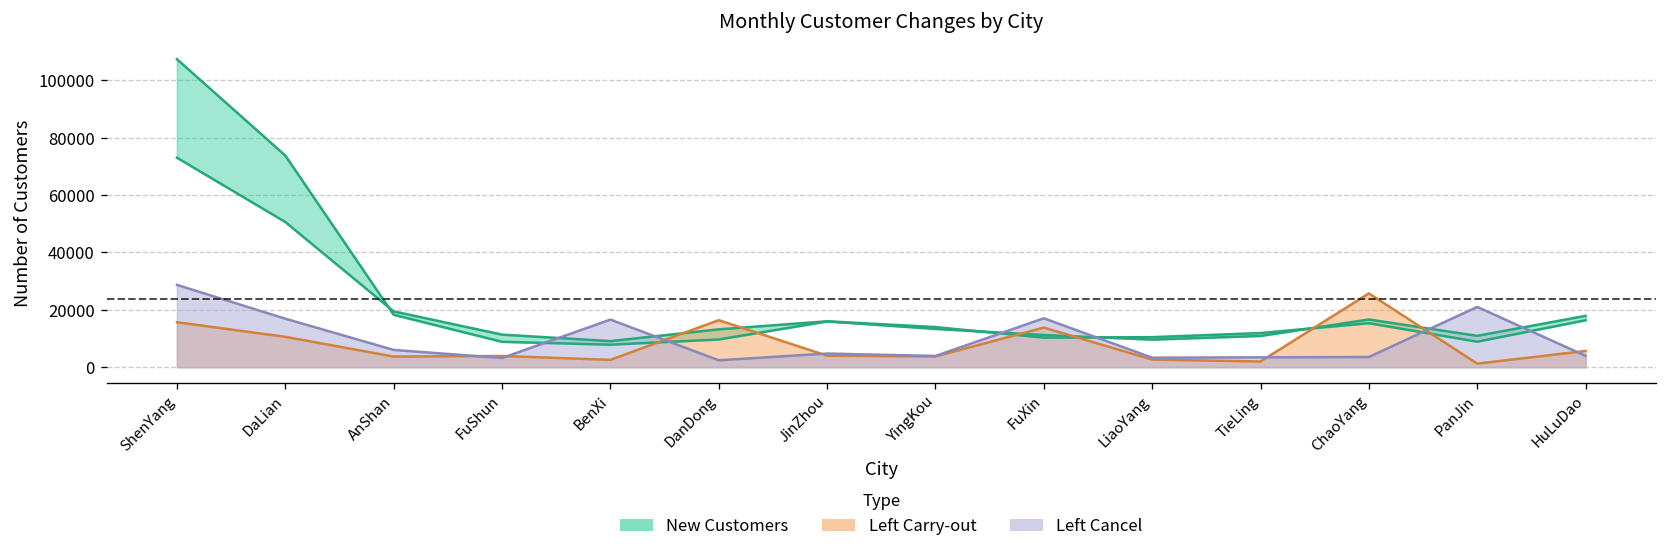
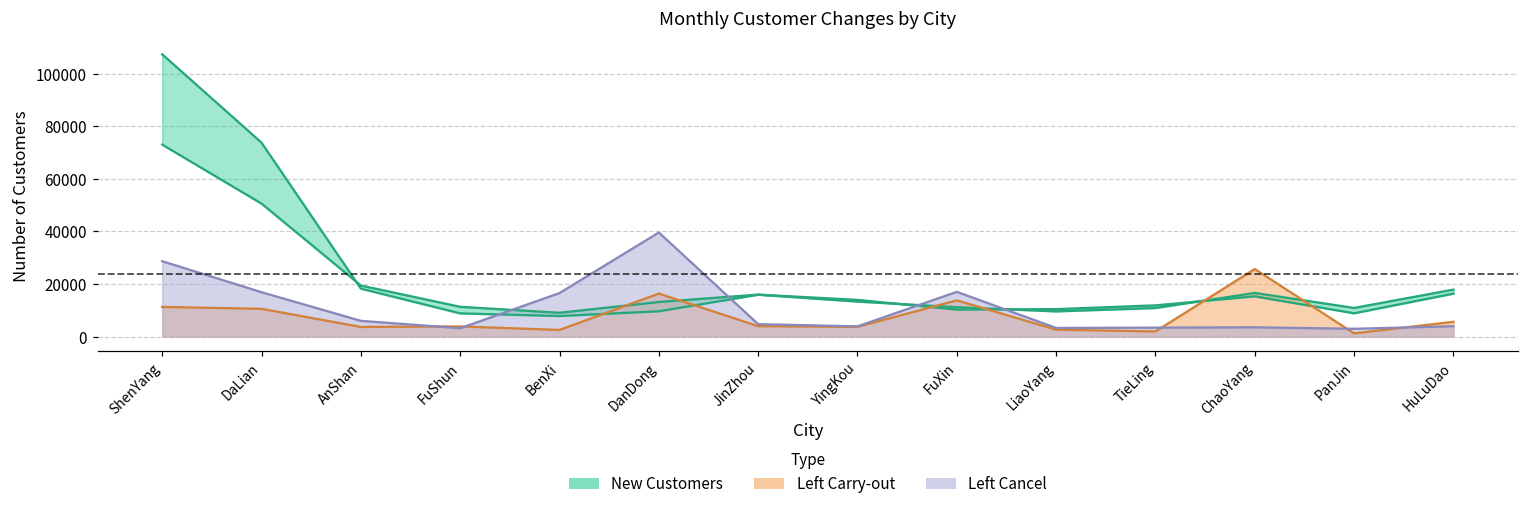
Left Carry-out, ShenYang: 16000 -> 11000
Left Cancel, DanDong: 2000 -> 40000
Left Cancel, PanJin: 21000 -> 3000
